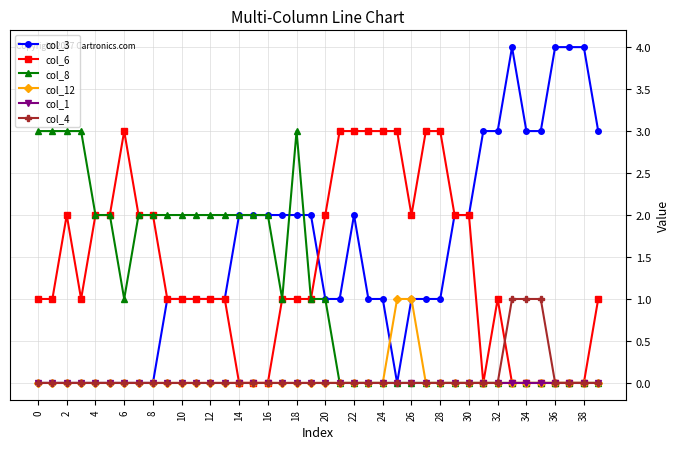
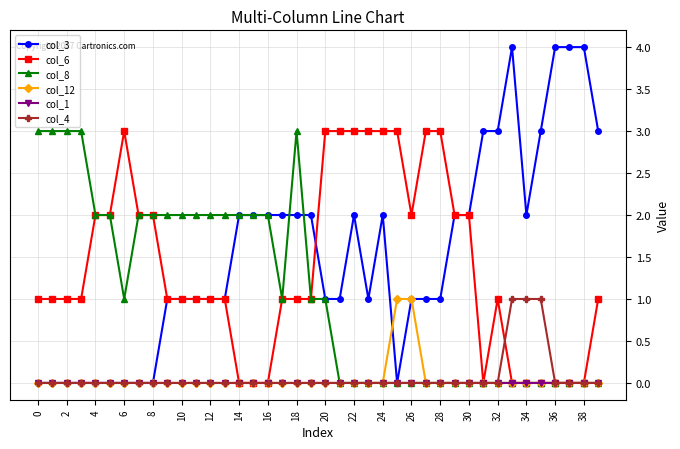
col_6, 2: 2 -> 1
col_6, 20: 2 -> 3
col_3, 24: 1 -> 2
col_3, 34: 3 -> 2
